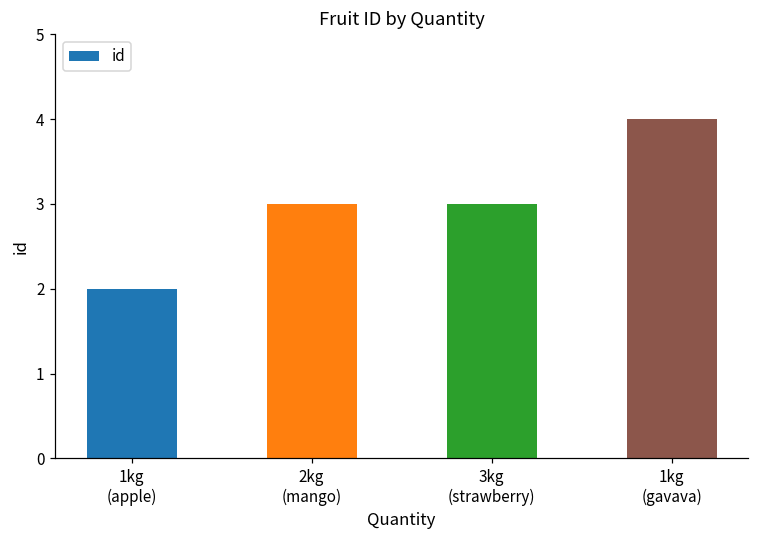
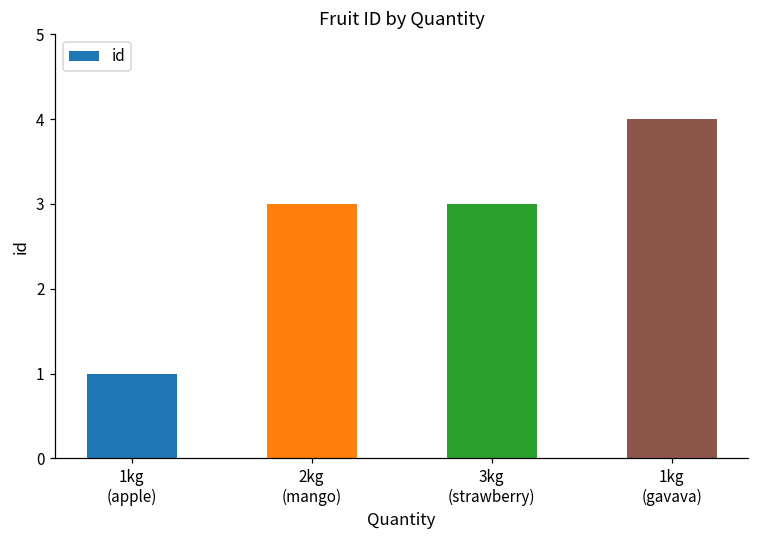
1kg (apple): 2 -> 1
